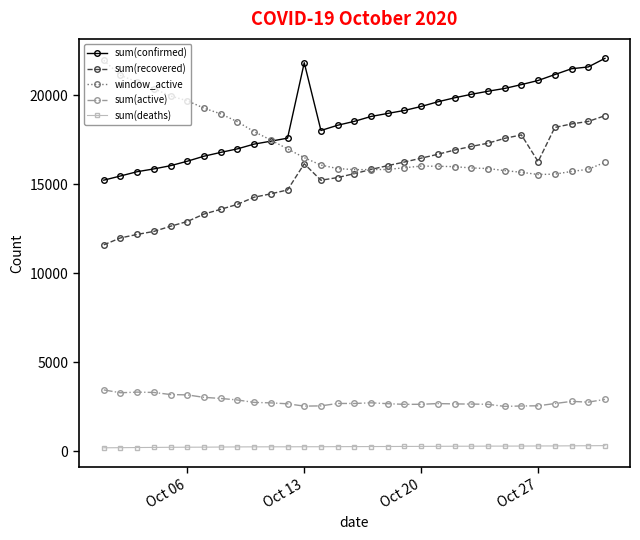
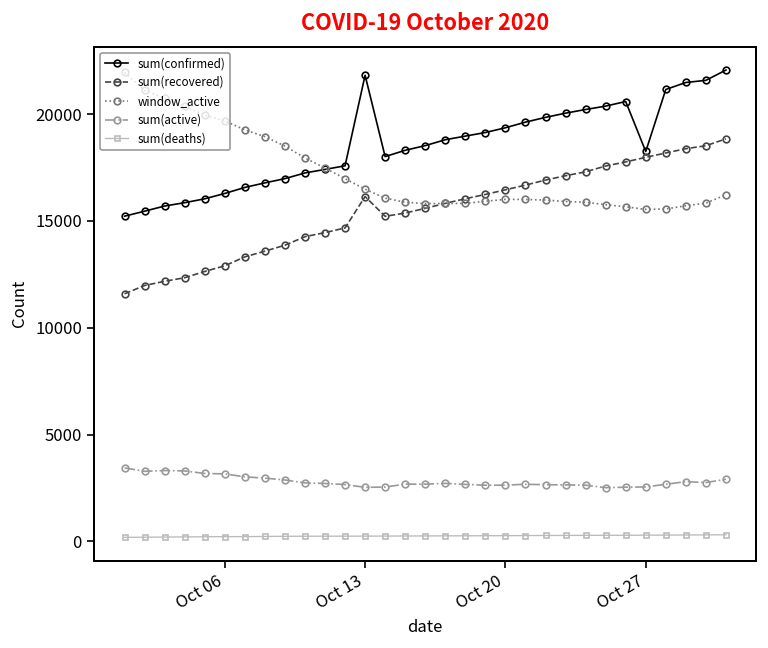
sum(confirmed), Oct 27: 20800 -> 18200
sum(recovered), Oct 27: 16300 -> 18000
